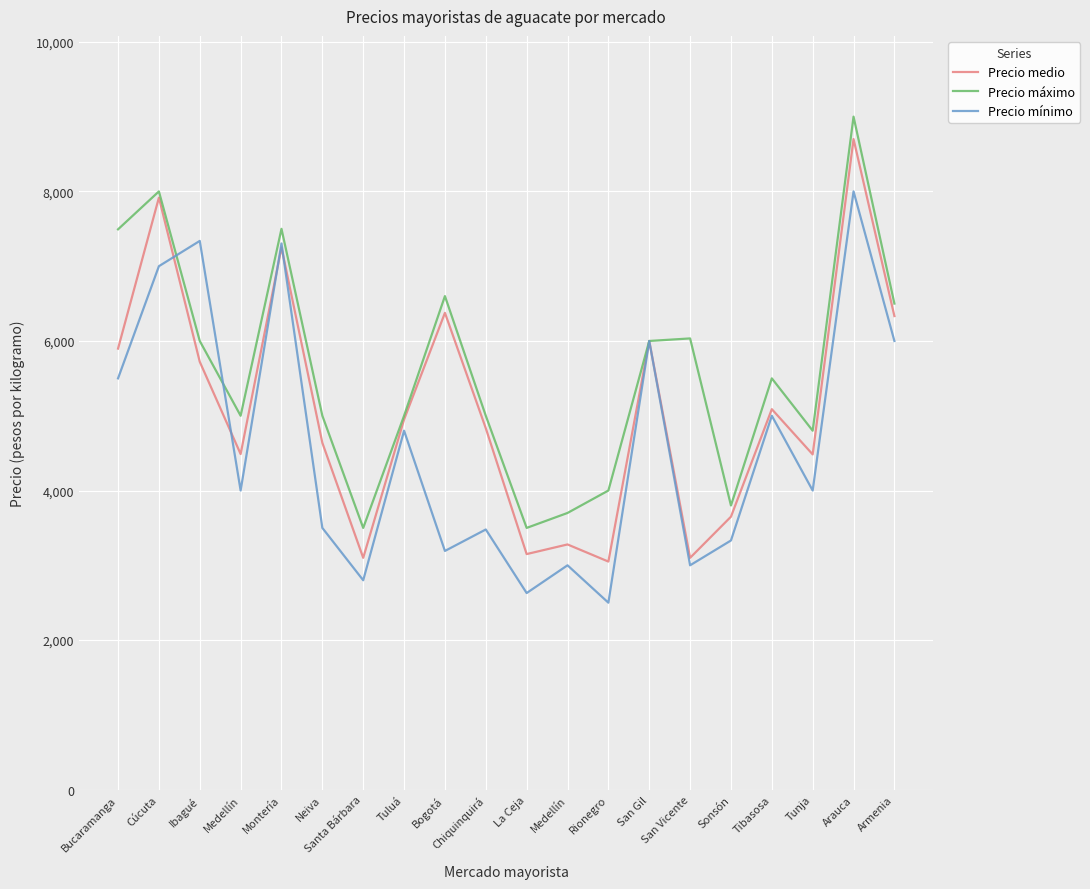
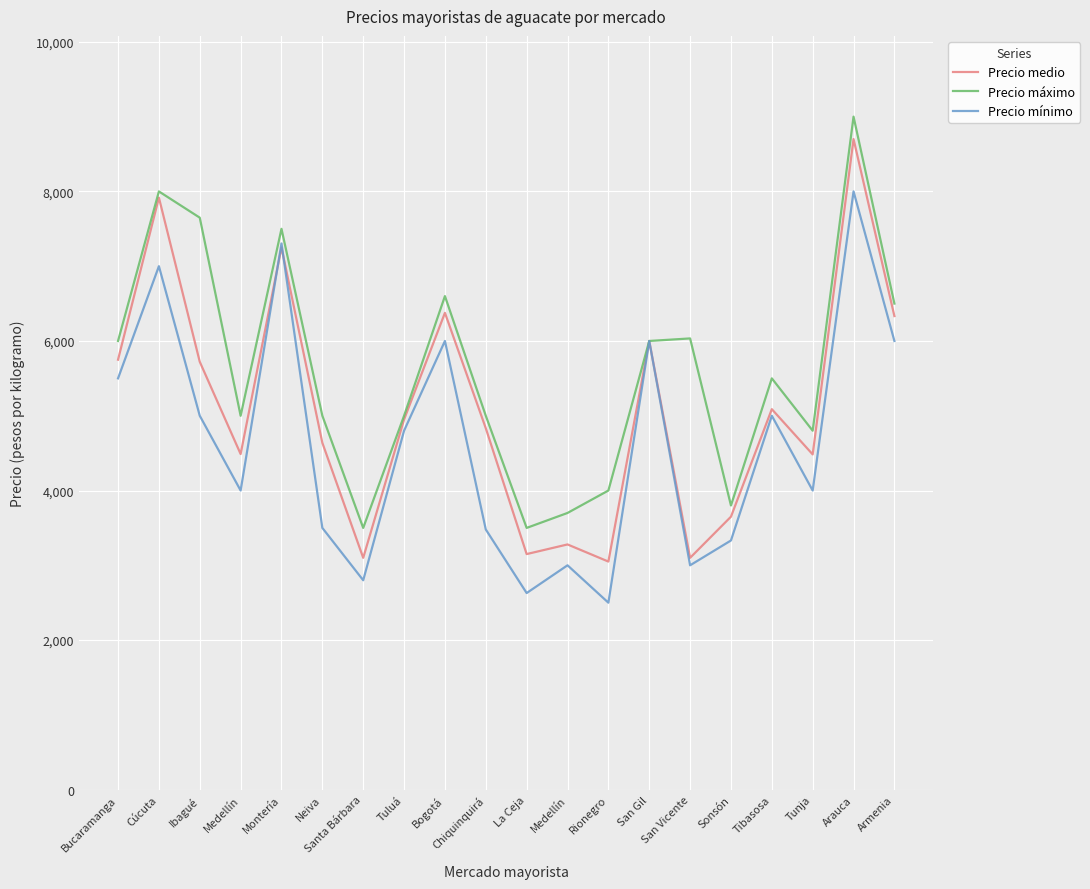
Precio medio, Bucaramanga: 5,900 -> 5,800
Precio máximo, Bucaramanga: 7,500 -> 6,000
Precio máximo, Ibagué: 6,000 -> 7,600
Precio mínimo, Ibagué: 7,300 -> 5,000
Precio mínimo, Bogotá: 3,200 -> 6,000
